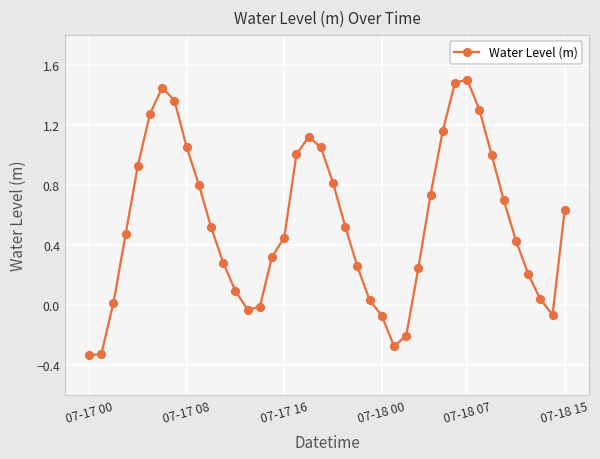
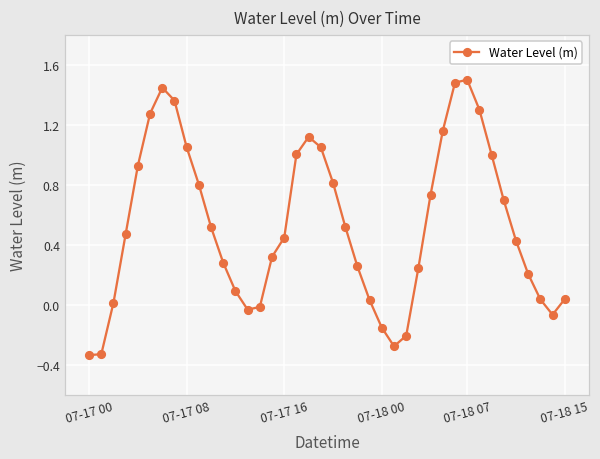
07-18 00: -0.07 -> -0.15
07-18 15: 0.64 -> 0.04
